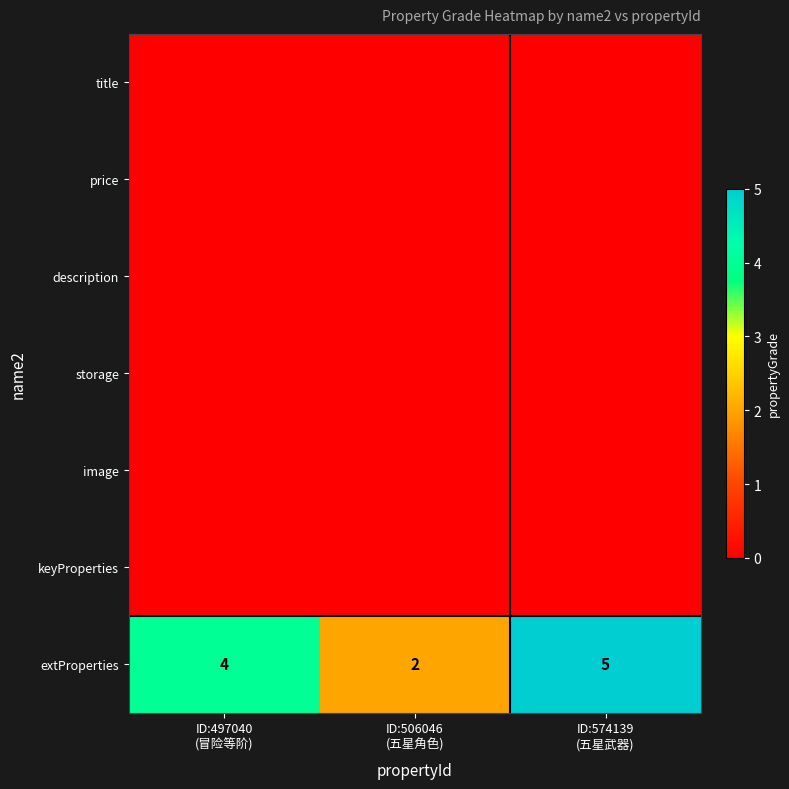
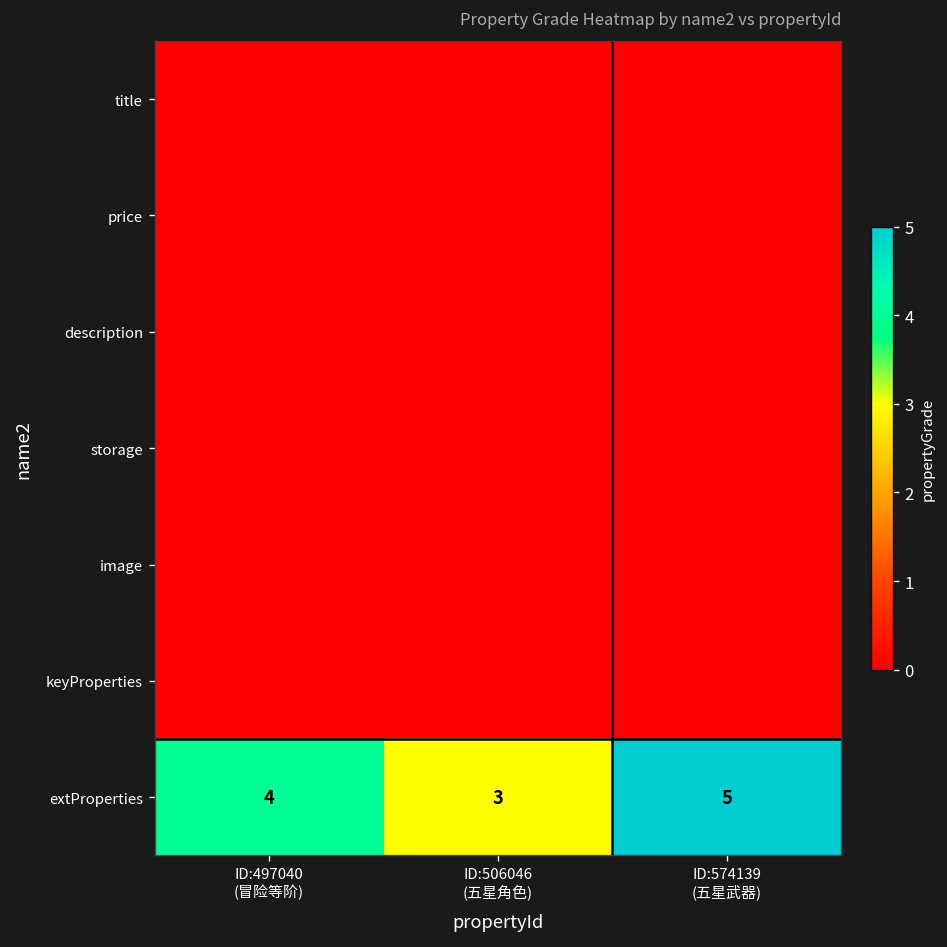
extProperties, ID:506046 (五星角色): 2 -> 3
